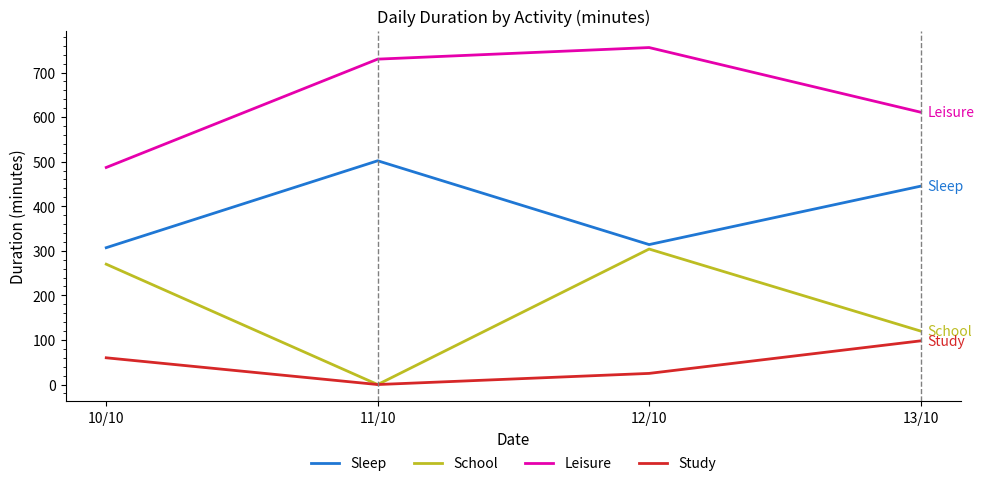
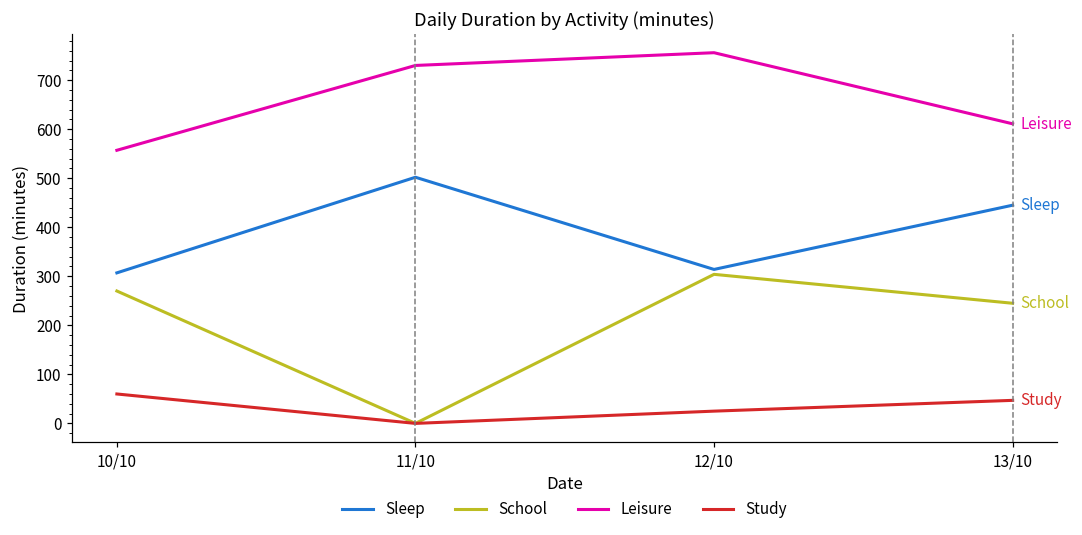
Leisure, 10/10: 490 -> 560
School, 13/10: 120 -> 250
Study, 13/10: 100 -> 50
